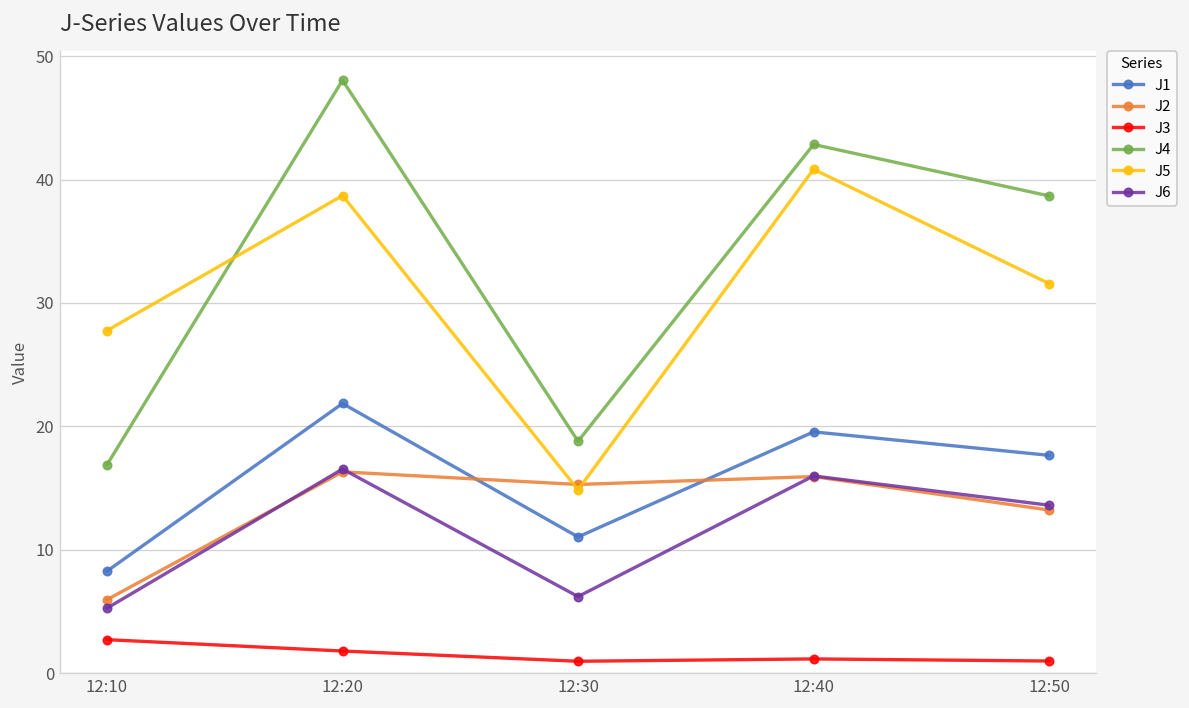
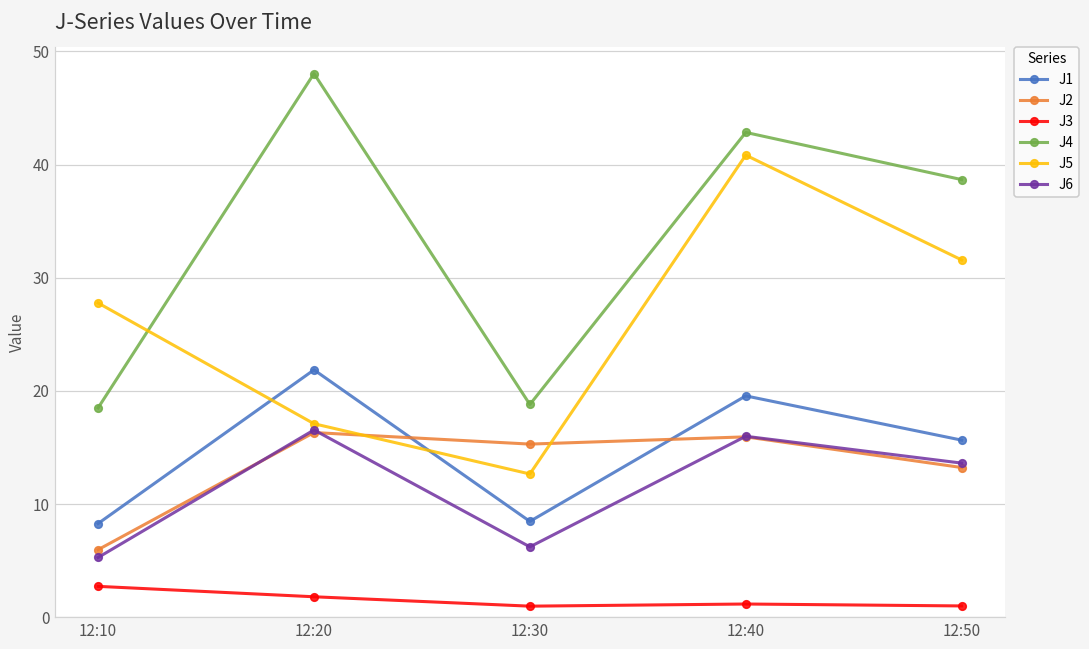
J4, 12:10: 16.9 -> 18.5
J5, 12:20: 38.7 -> 17.1
J1, 12:30: 11.1 -> 8.5
J5, 12:30: 14.9 -> 12.7
J1, 12:50: 17.7 -> 15.7
